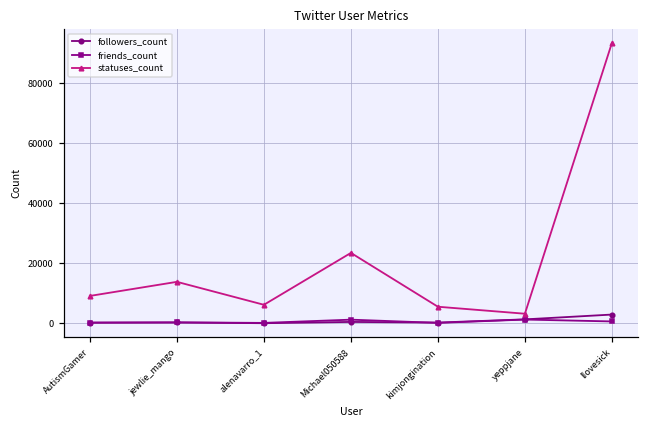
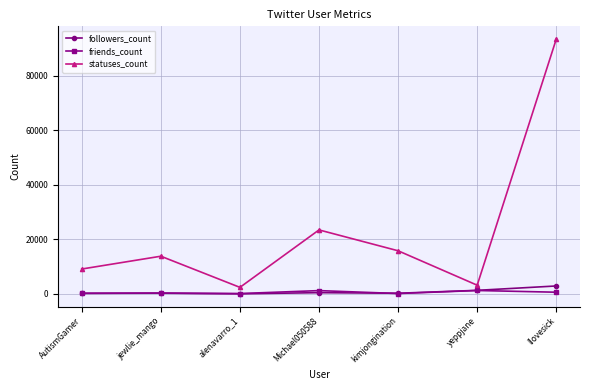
statuses_count, alenavarro_1: 6000 -> 2000
statuses_count, kimjongination: 6000 -> 16000
